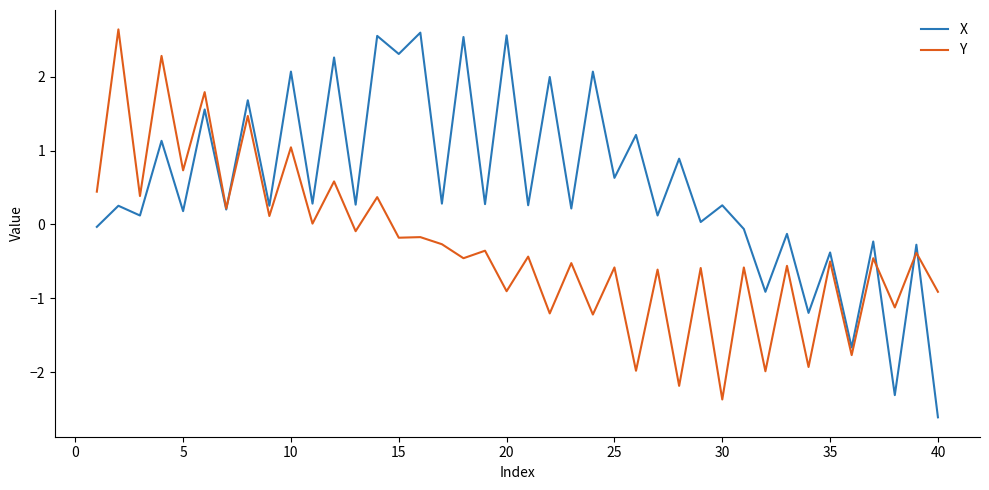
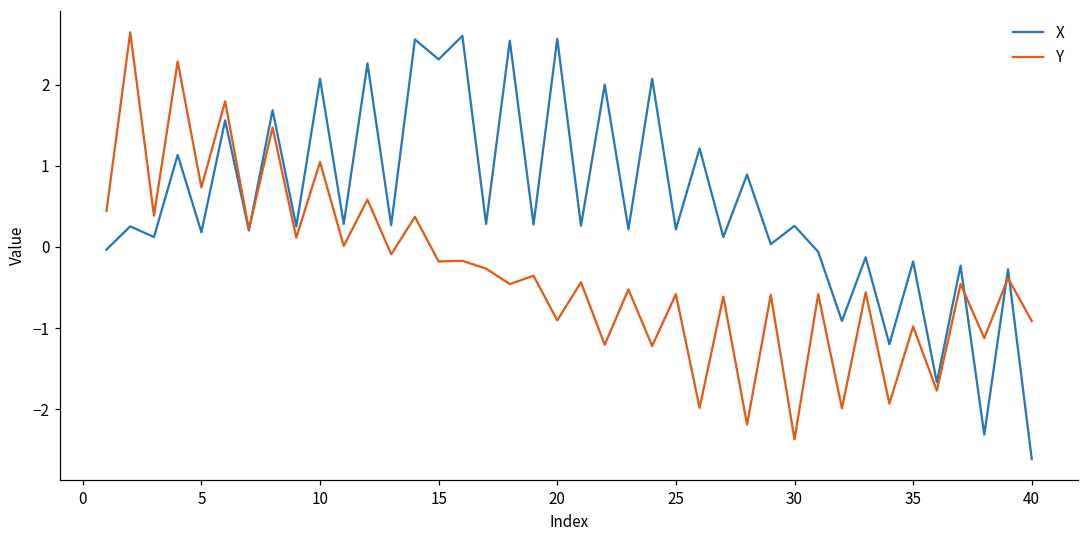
X, 25: 0.6 -> 0.2
X, 35: -0.4 -> -0.2
Y, 35: -0.5 -> -1.0
